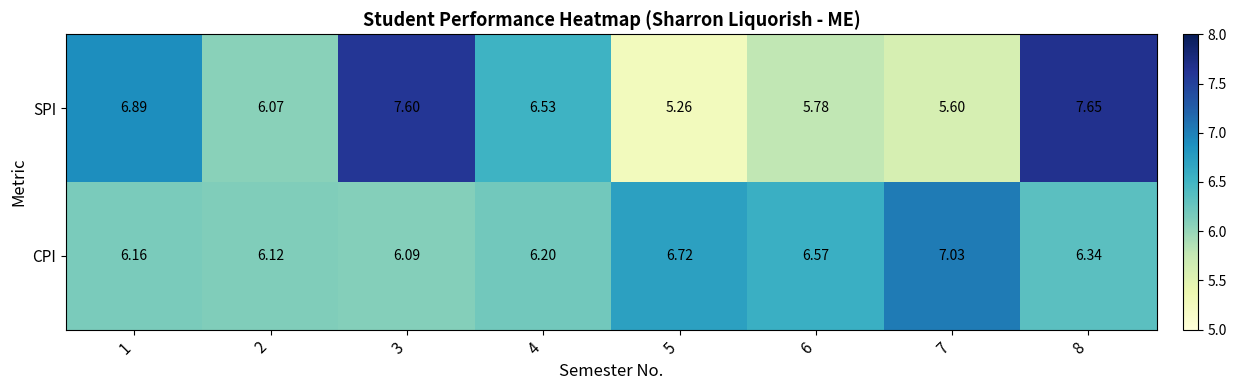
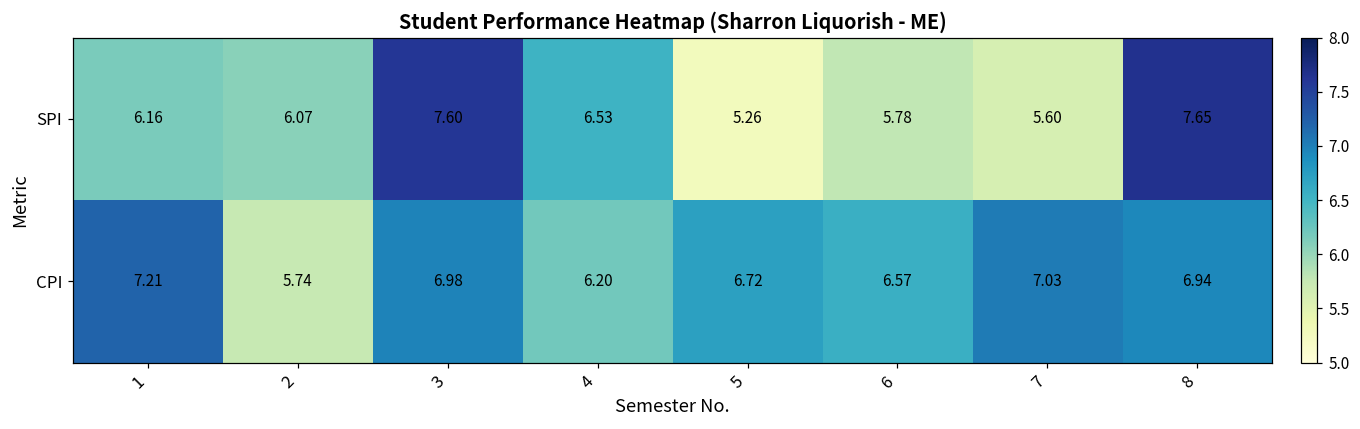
SPI, 1: 6.89 -> 6.16
CPI, 1: 6.16 -> 7.21
CPI, 2: 6.12 -> 5.74
CPI, 3: 6.09 -> 6.98
CPI, 8: 6.34 -> 6.94
